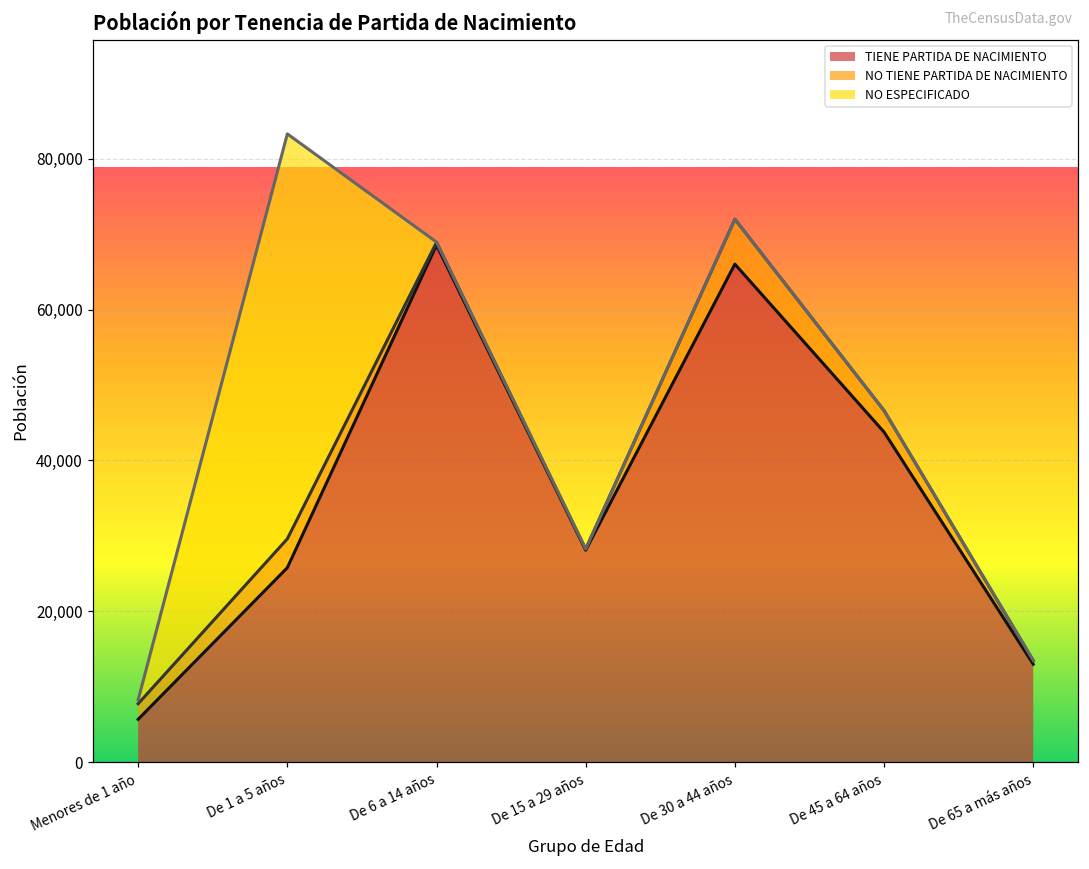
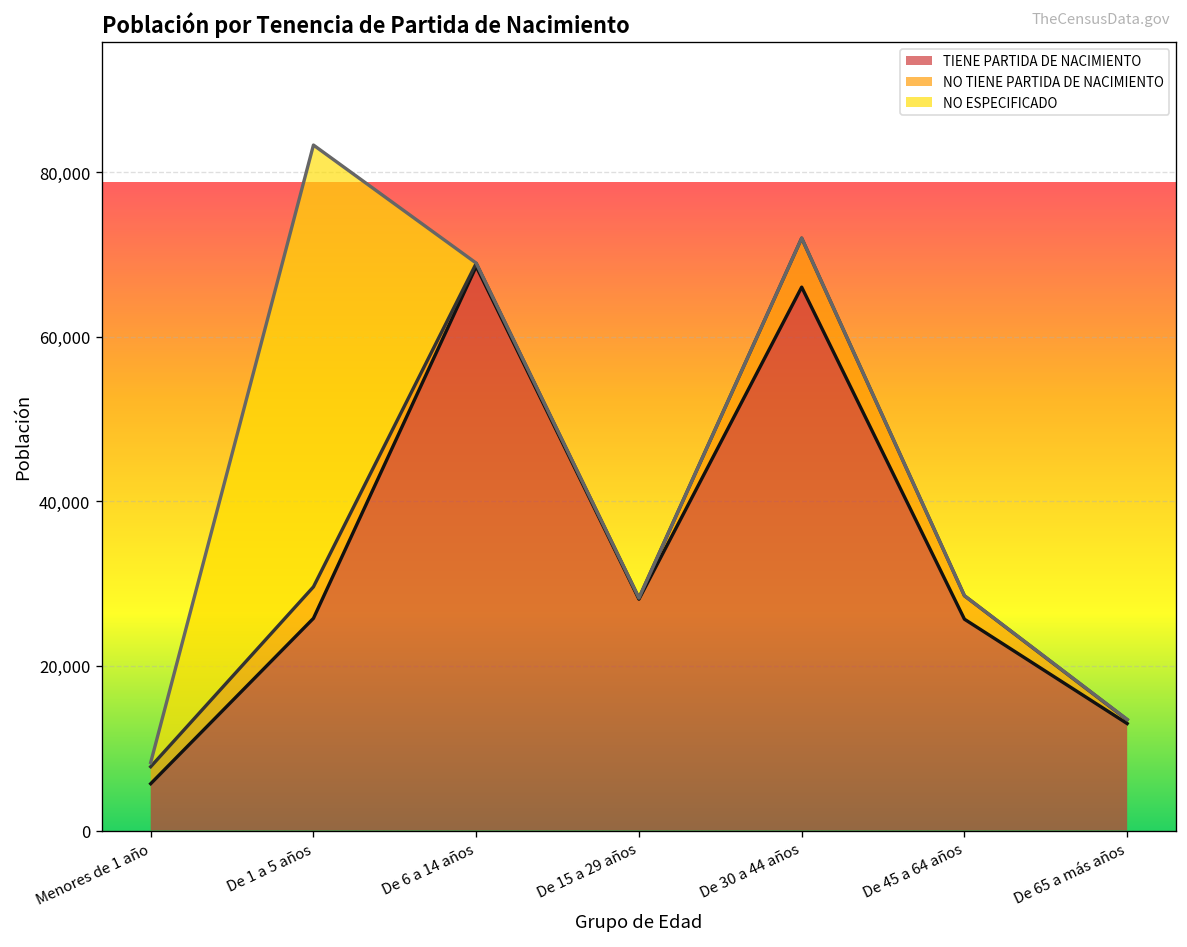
TIENE PARTIDA DE NACIMIENTO, De 45 a 64 años: 44,000 -> 26,000
